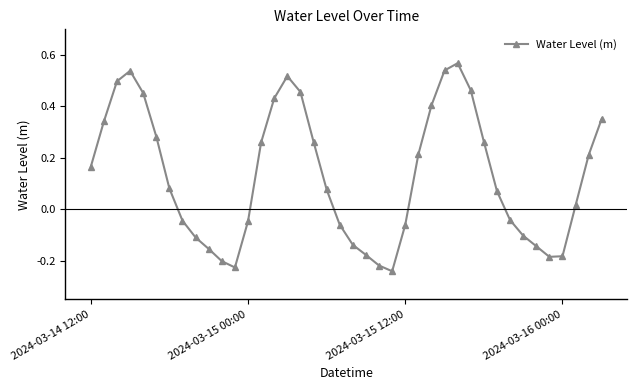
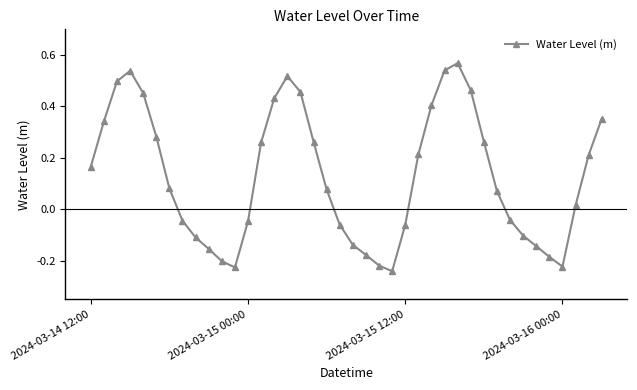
2024-03-16 00:00: -0.18 -> -0.22
